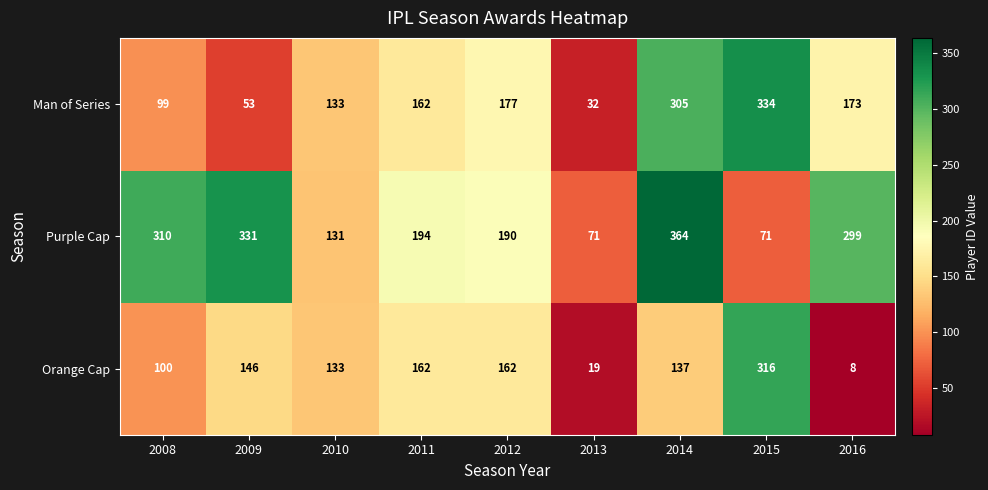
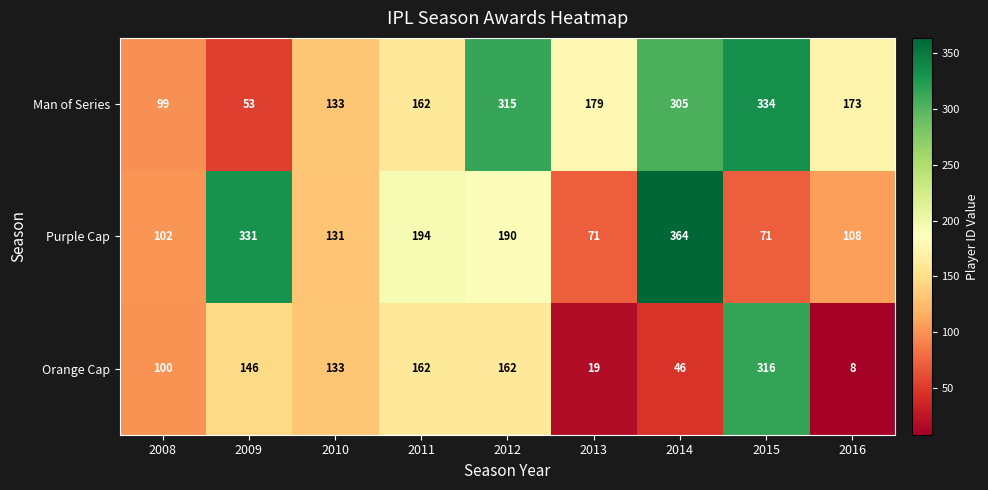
Man of Series, 2012: 177 -> 315
Man of Series, 2013: 32 -> 179
Purple Cap, 2008: 310 -> 102
Purple Cap, 2016: 299 -> 108
Orange Cap, 2014: 137 -> 46
